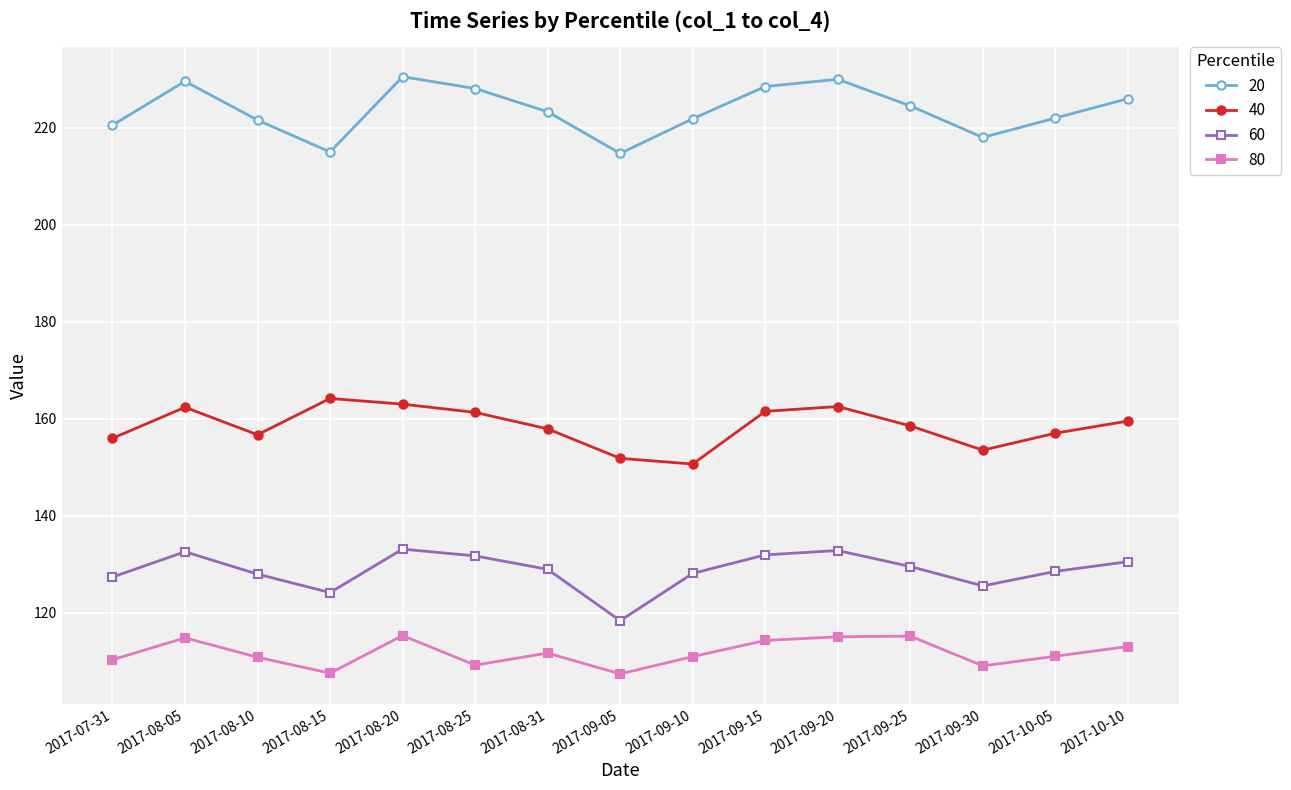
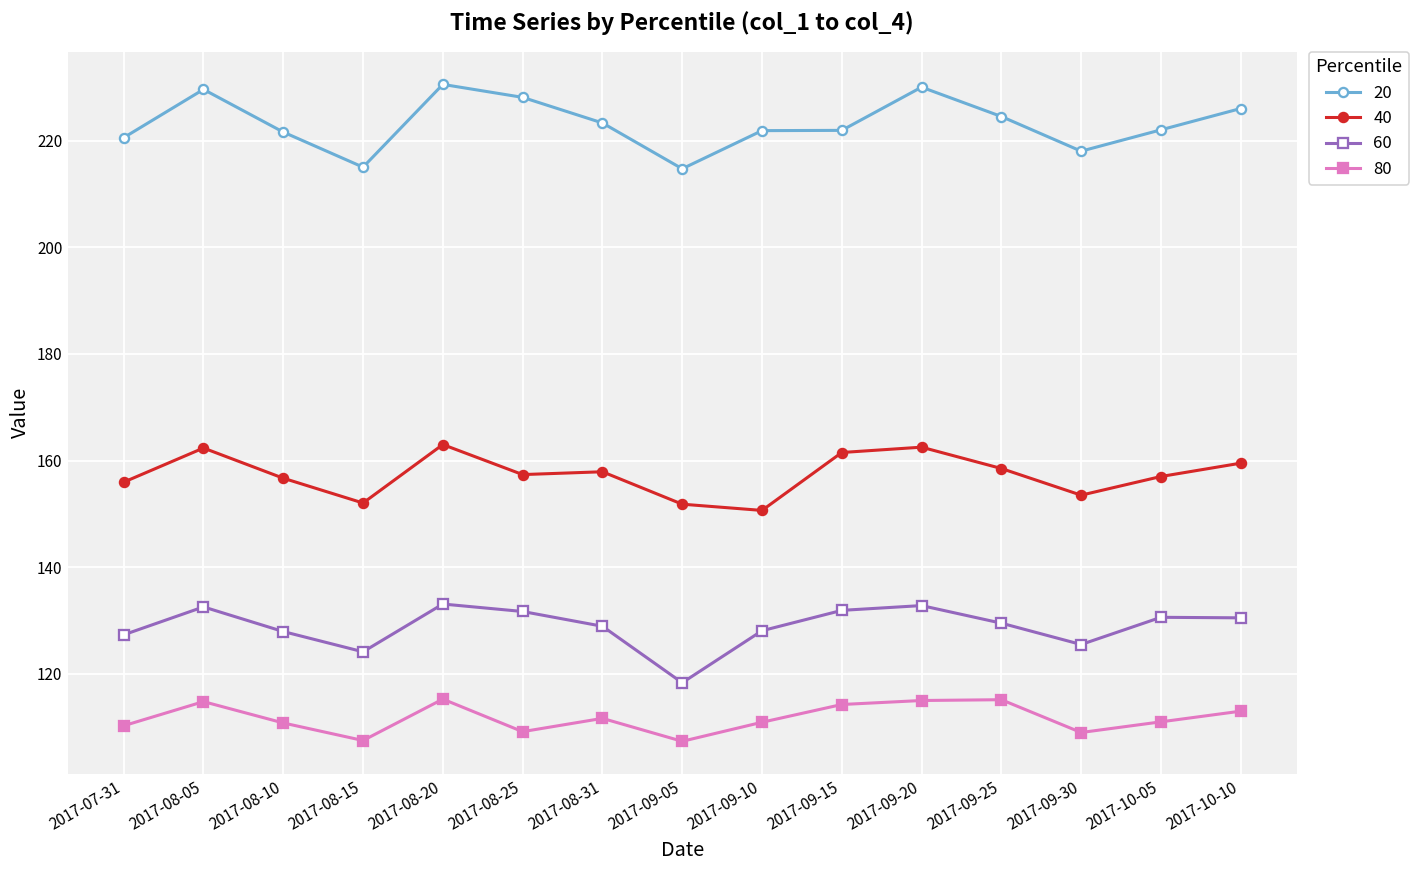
40, 2017-08-15: 164 -> 152
40, 2017-08-25: 161 -> 157
20, 2017-09-15: 229 -> 222
60, 2017-10-05: 129 -> 131
